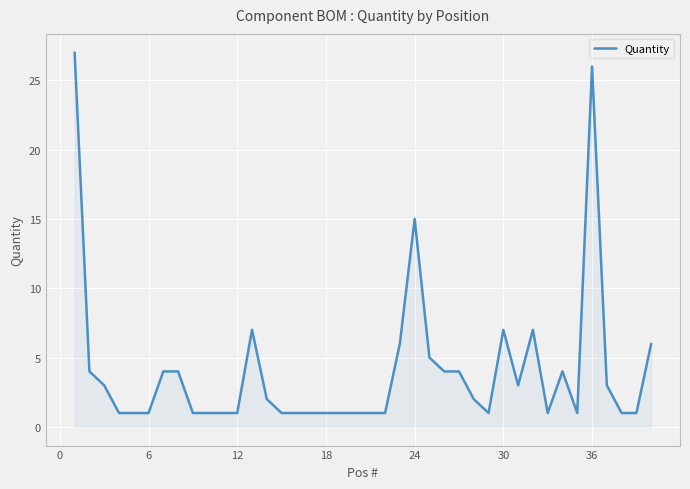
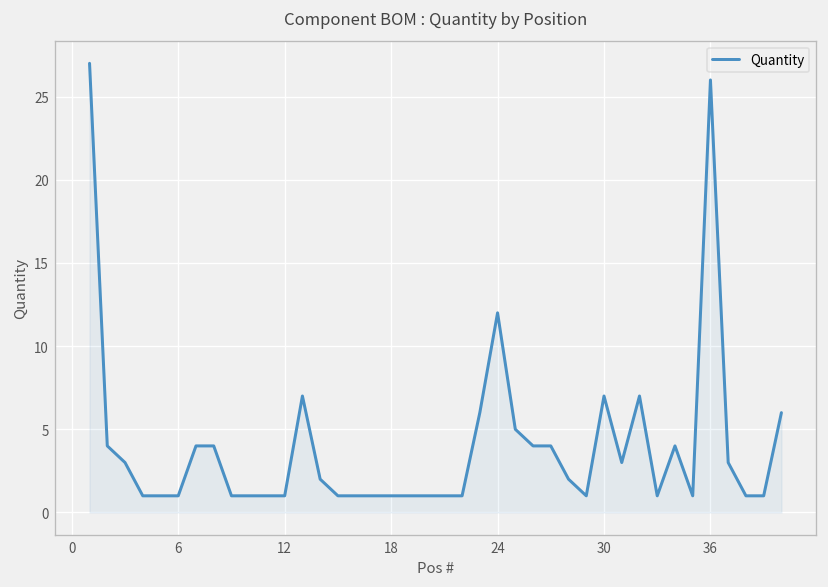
24: 15 -> 12
